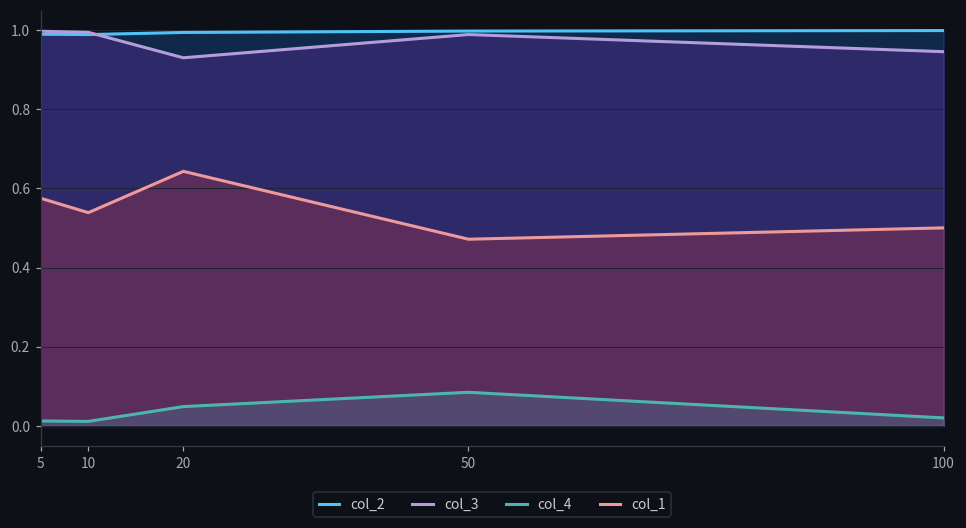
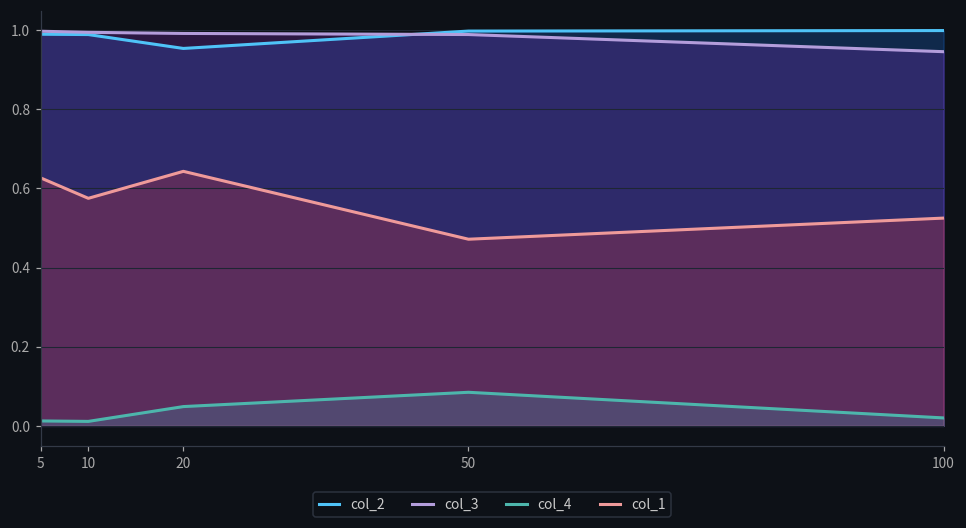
col_1, 5: 0.57 -> 0.63
col_1, 10: 0.54 -> 0.57
col_2, 20: 0.99 -> 0.95
col_3, 20: 0.93 -> 0.99
col_1, 100: 0.50 -> 0.52
